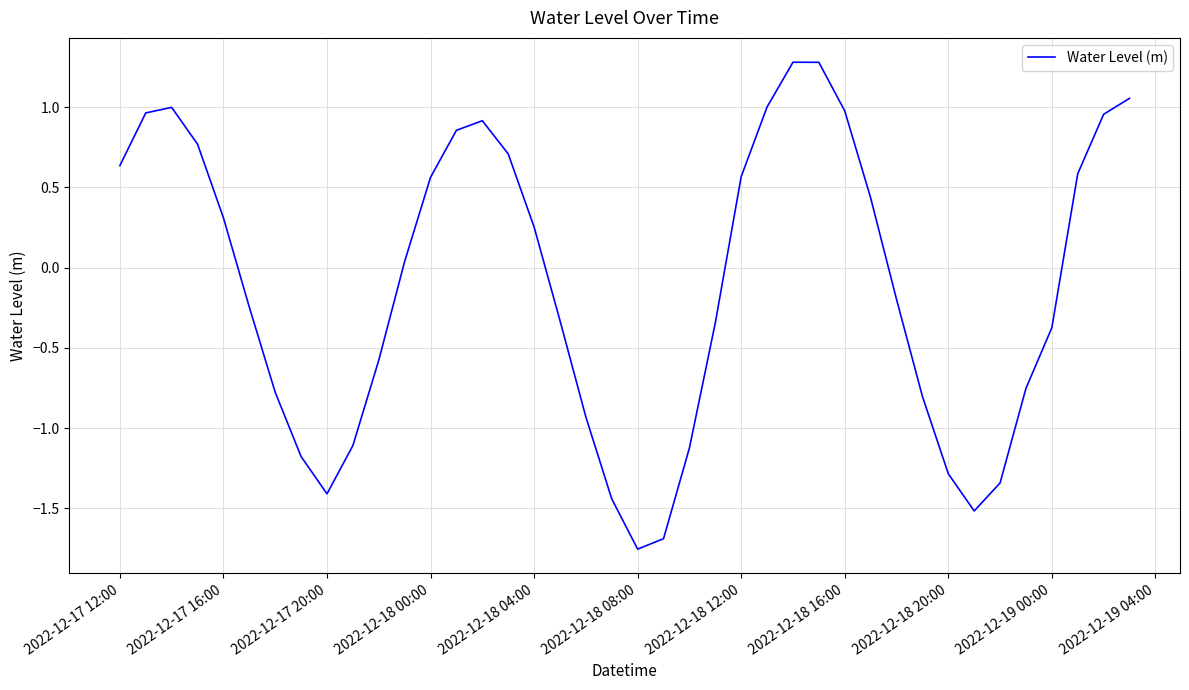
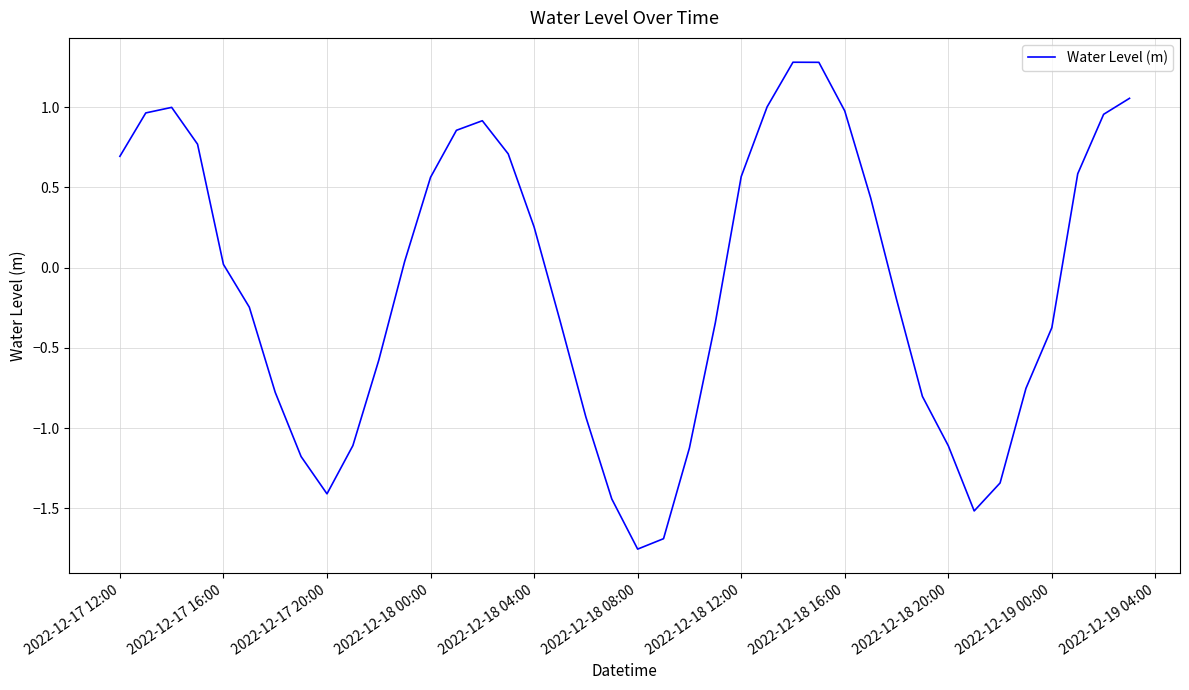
2022-12-17 12:00: 0.64 -> 0.69
2022-12-17 16:00: 0.31 -> 0.02
2022-12-18 20:00: -1.29 -> -1.11
